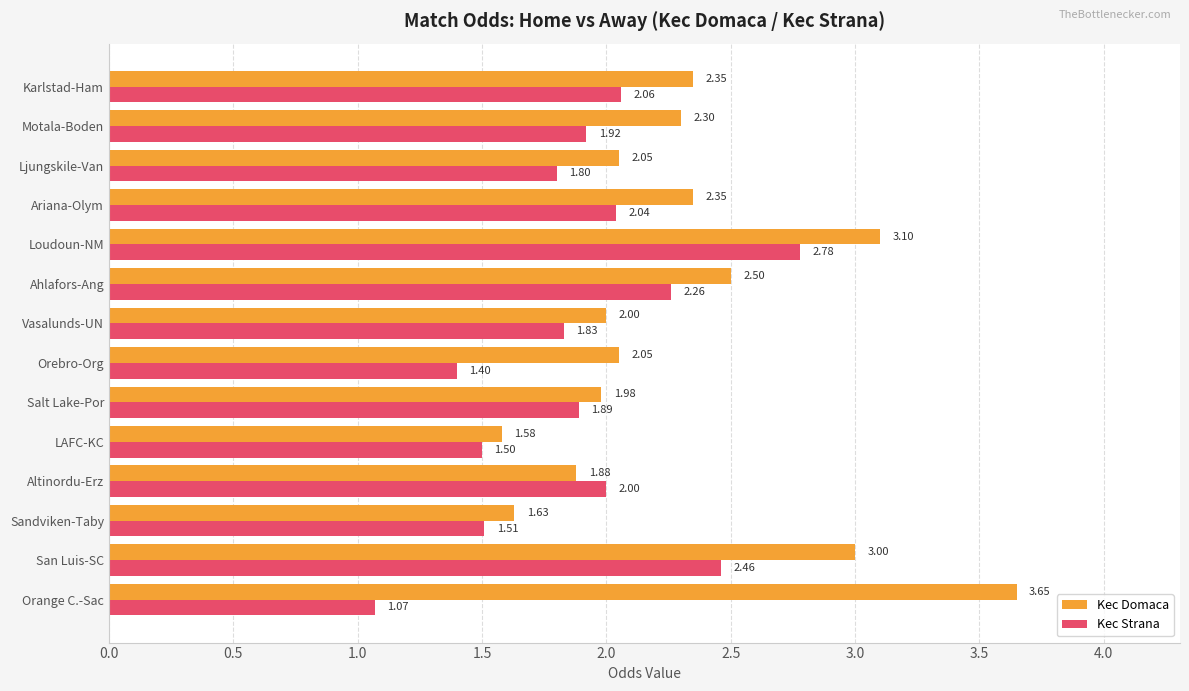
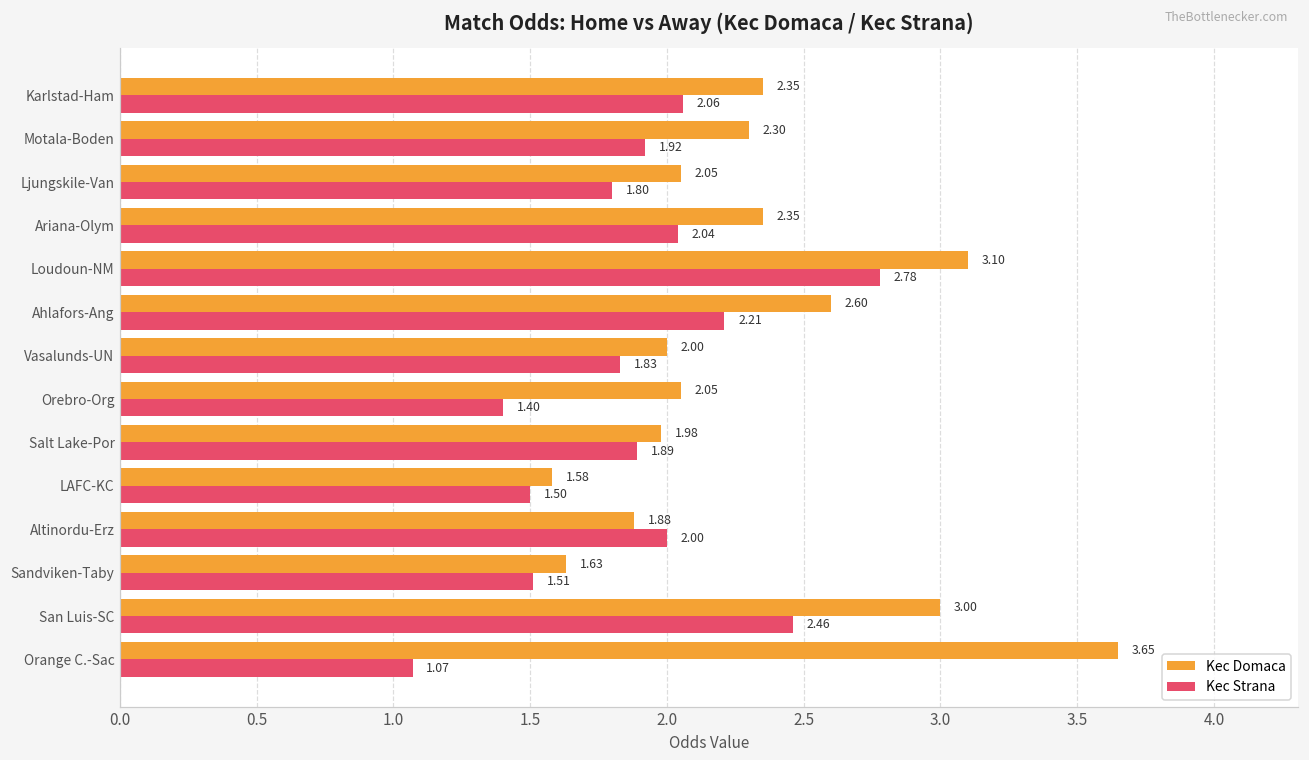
Kec Domaca, Ahlafors-Ang: 2.50 -> 2.60
Kec Strana, Ahlafors-Ang: 2.26 -> 2.21
